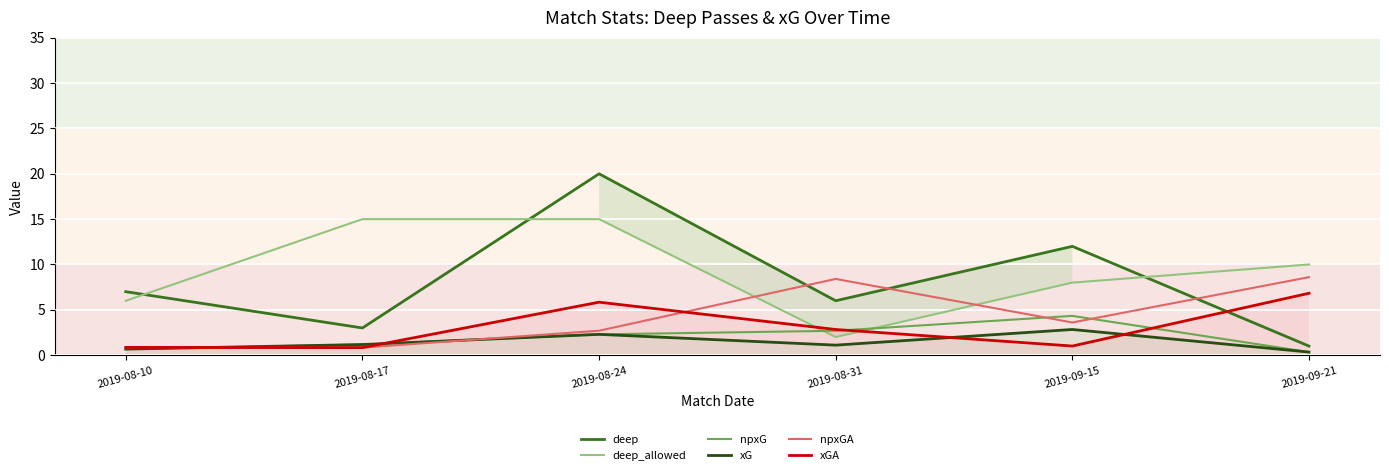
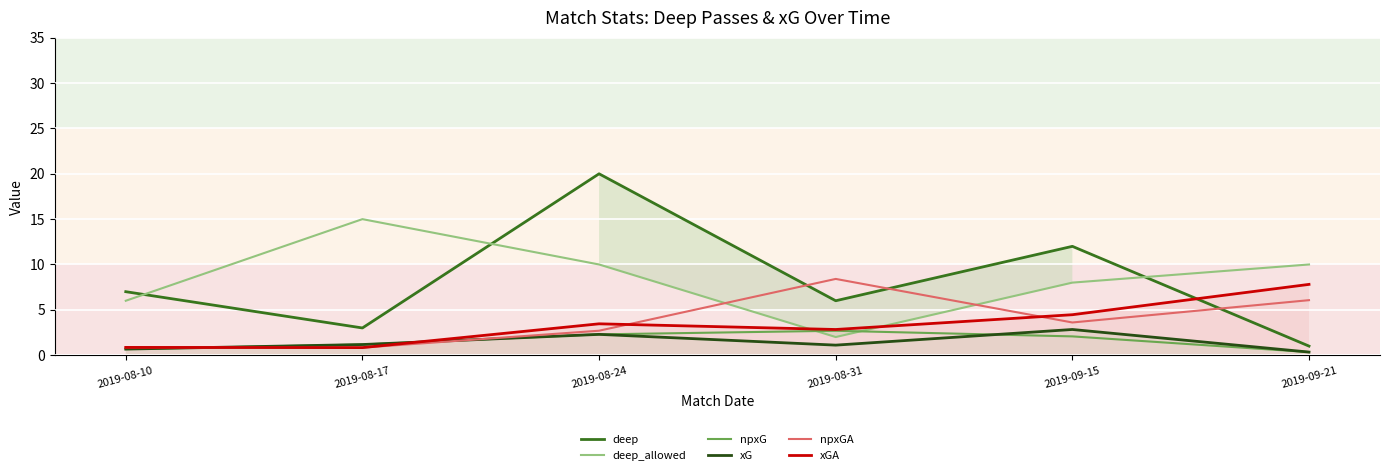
deep_allowed, 2019-08-24: 15 -> 10
xGA, 2019-08-24: 6 -> 3
npxG, 2019-09-15: 4 -> 2
xGA, 2019-09-15: 1 -> 4
npxGA, 2019-09-21: 9 -> 6
xGA, 2019-09-21: 7 -> 8
